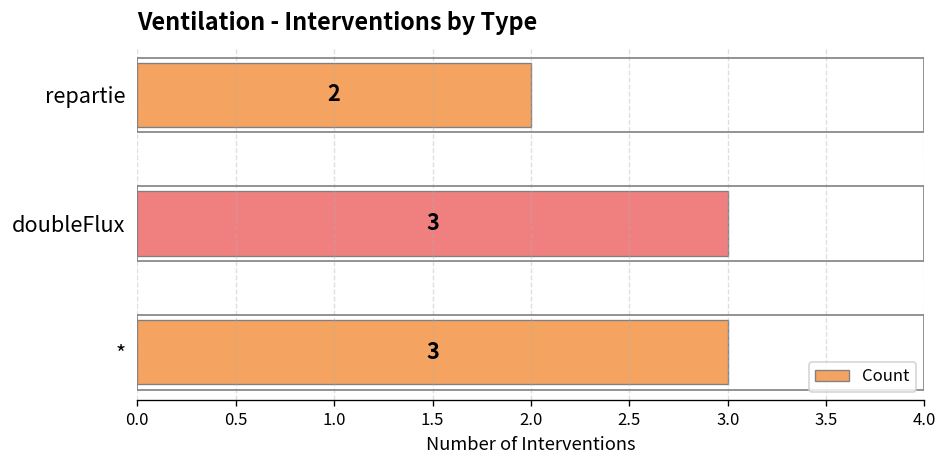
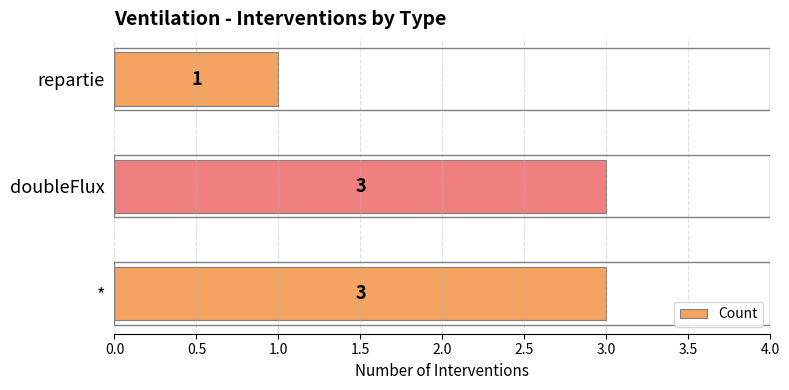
repartie: 2 -> 1
